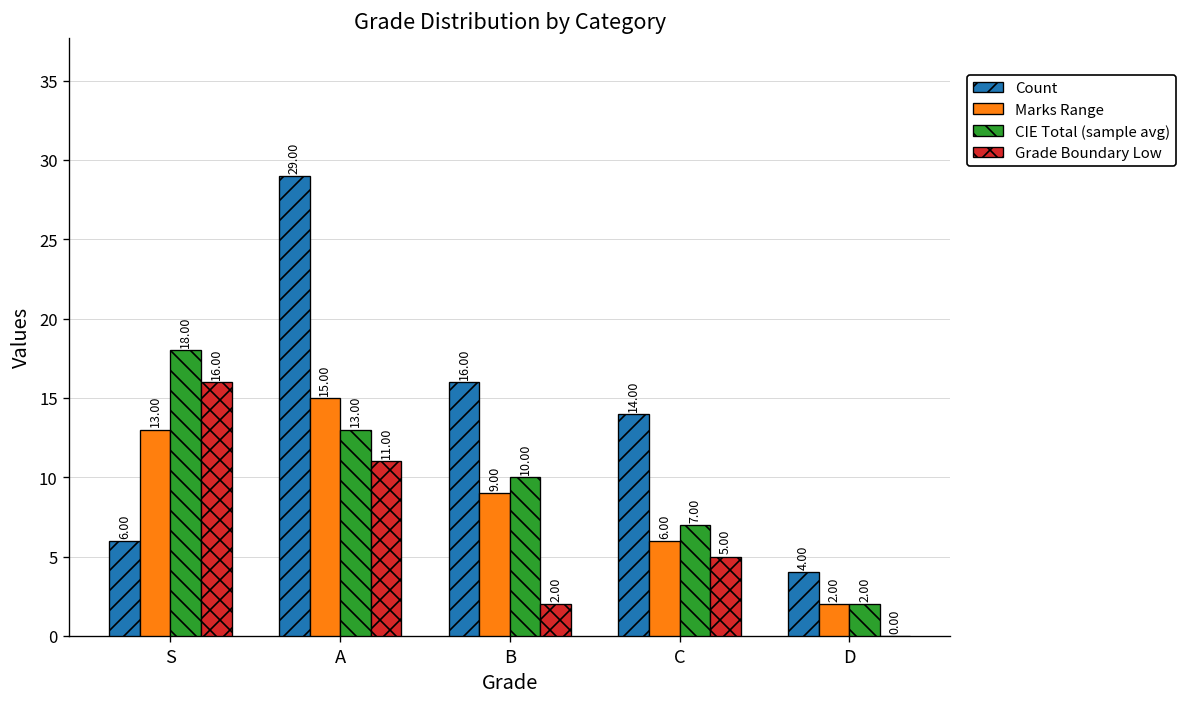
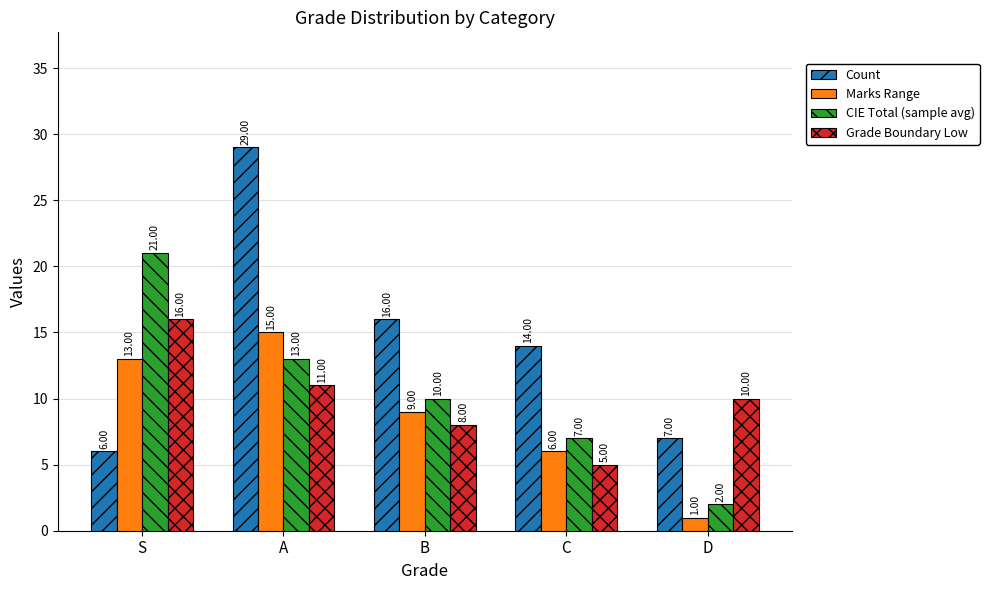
CIE Total (sample avg), S: 18.00 -> 21.00
Grade Boundary Low, B: 2.00 -> 8.00
Count, D: 4.00 -> 7.00
Marks Range, D: 2.00 -> 1.00
Grade Boundary Low, D: 0.00 -> 10.00
